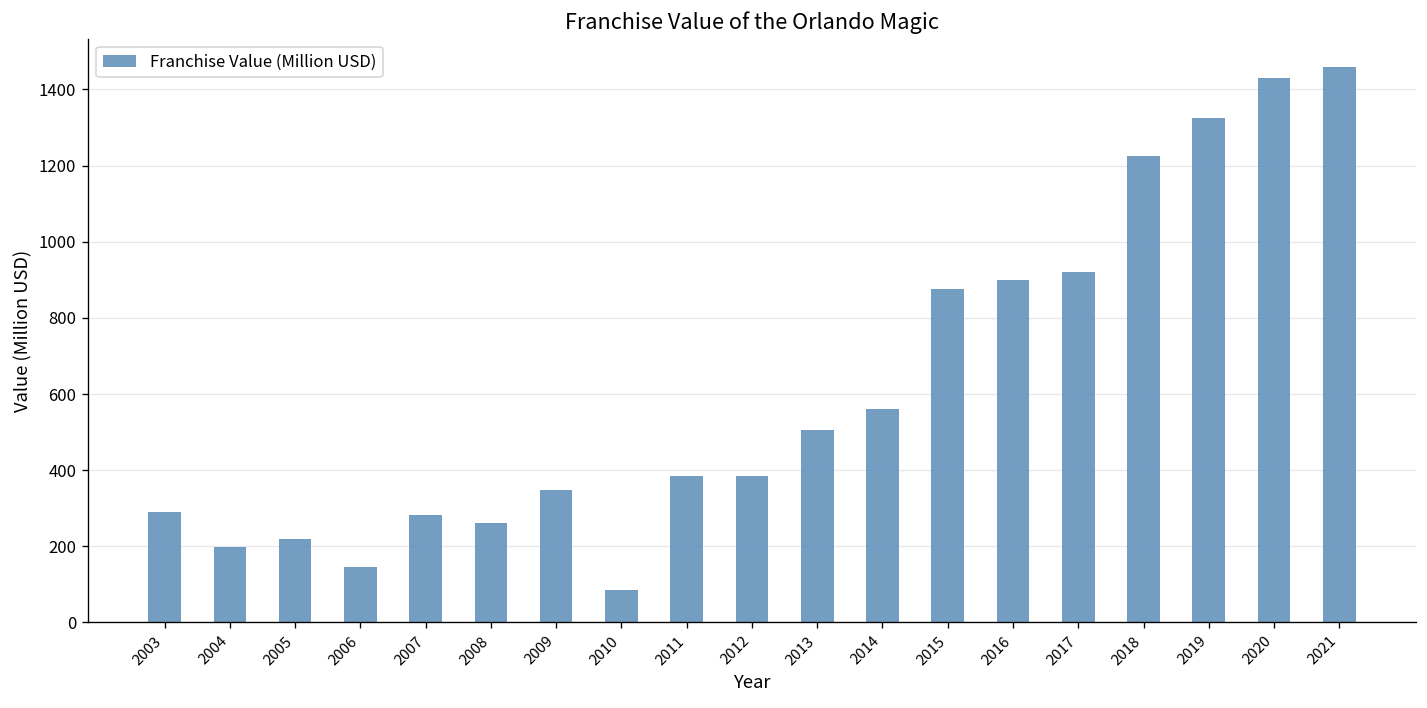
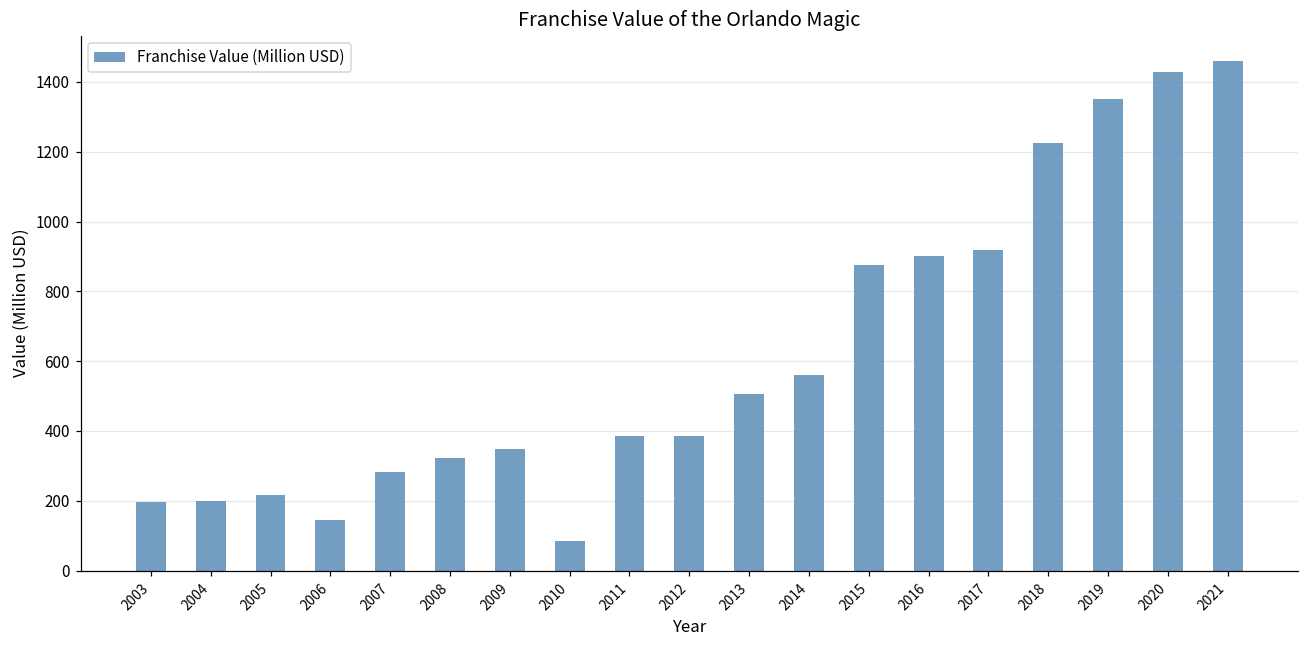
2003: 290 -> 200
2008: 260 -> 320
2019: 1330 -> 1350
